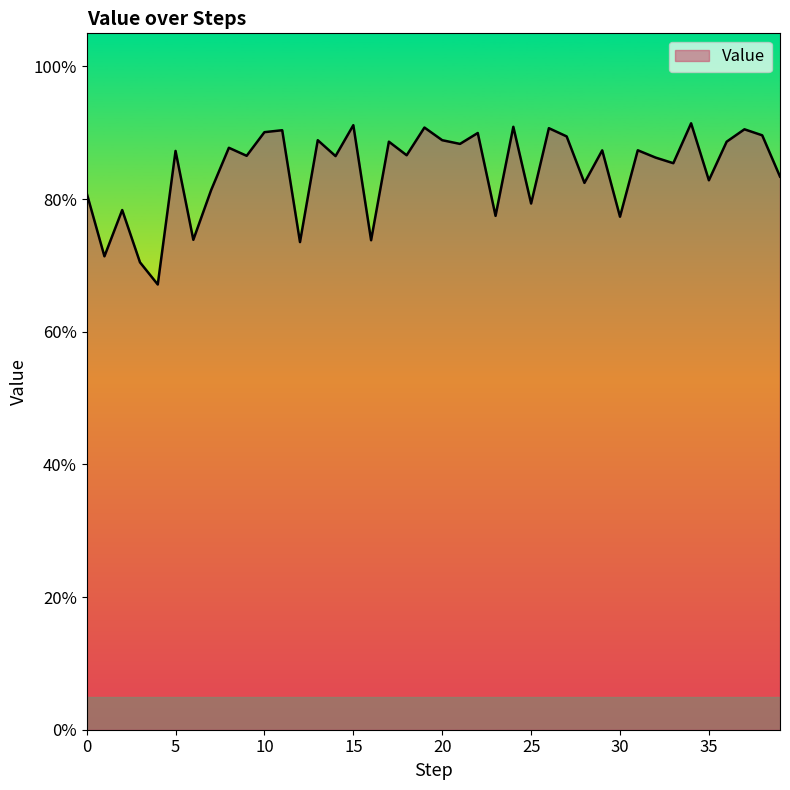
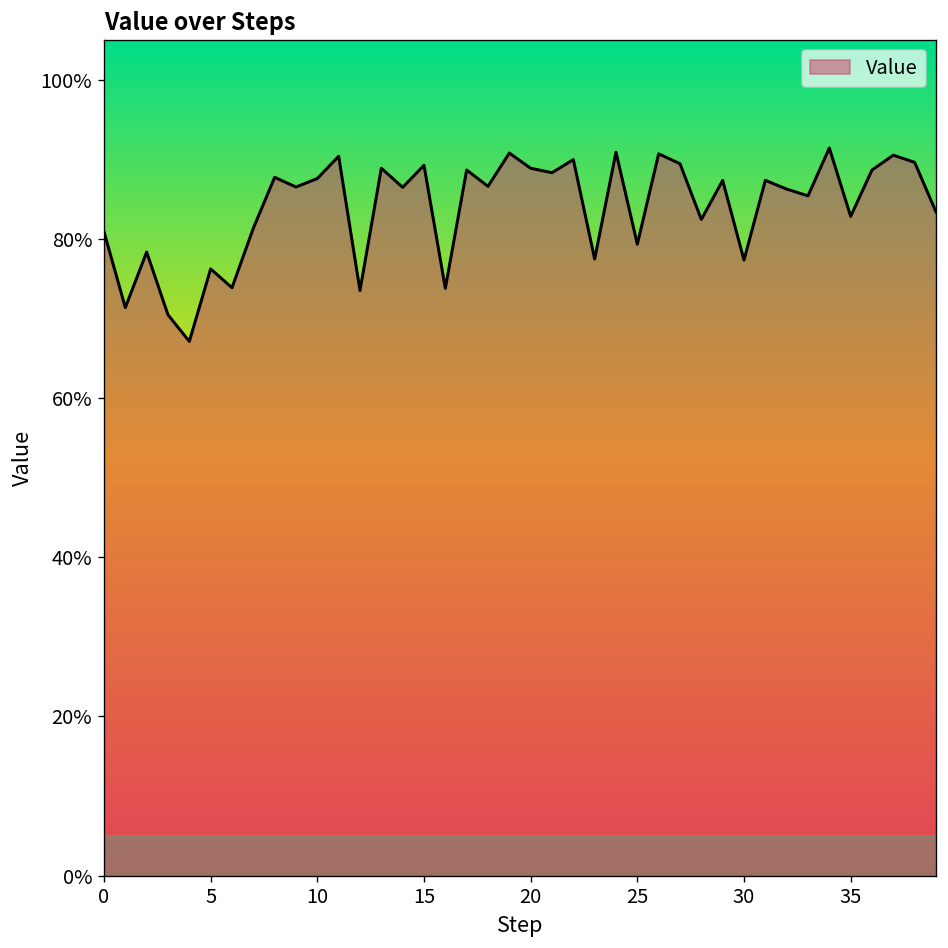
5: 87% -> 76%
10: 90% -> 88%
15: 91% -> 89%
